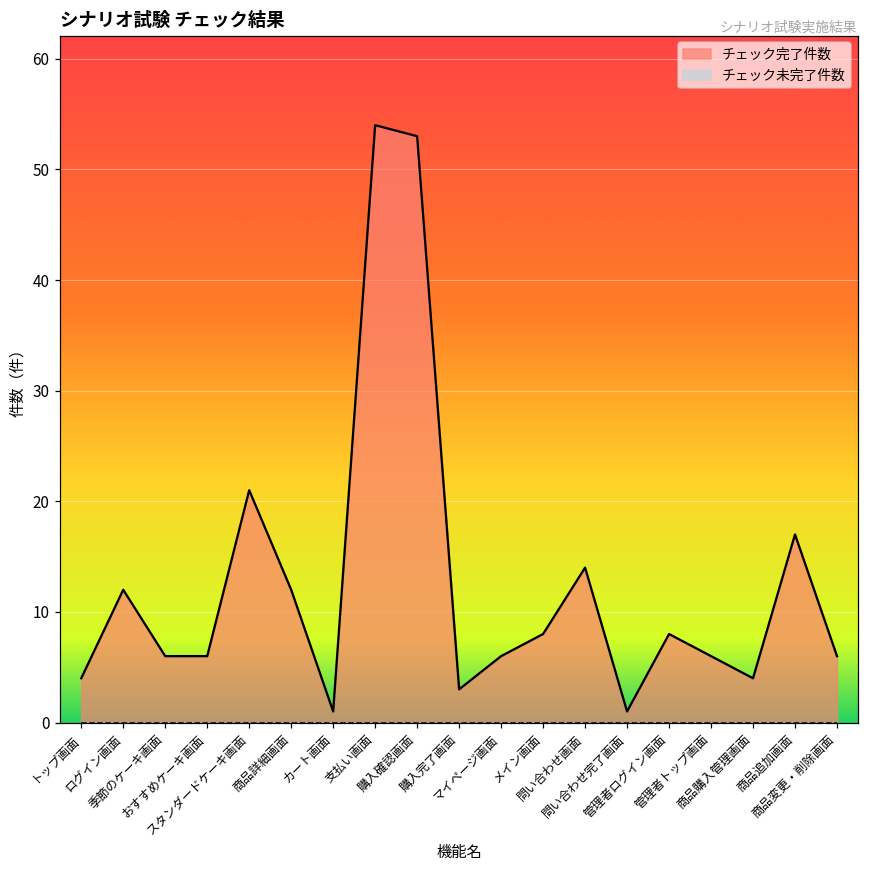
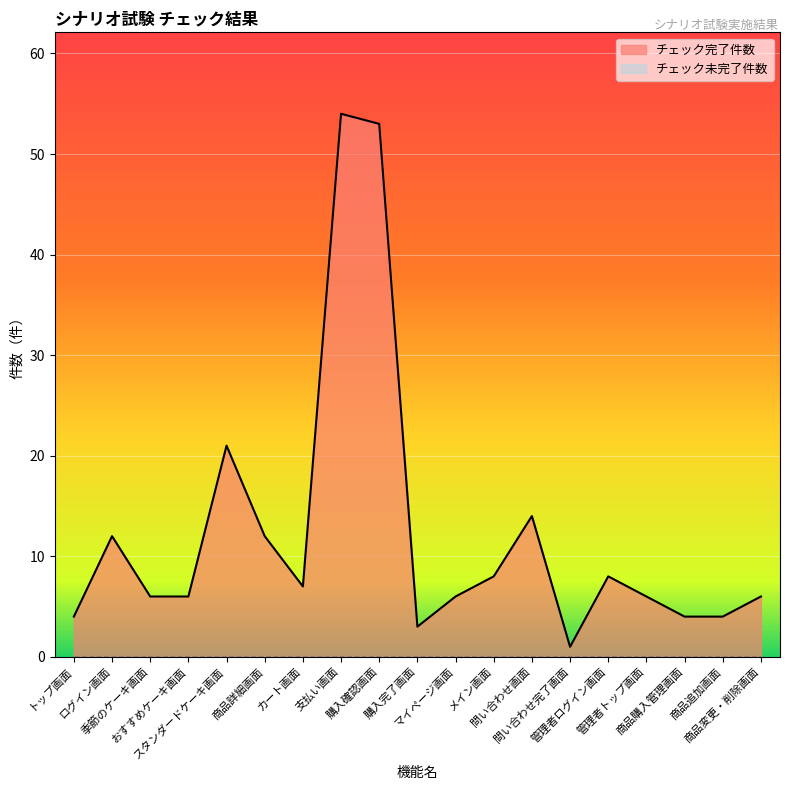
チェック完了件数, カート画面: 1 -> 7
チェック完了件数, 商品追加画面: 17 -> 4
